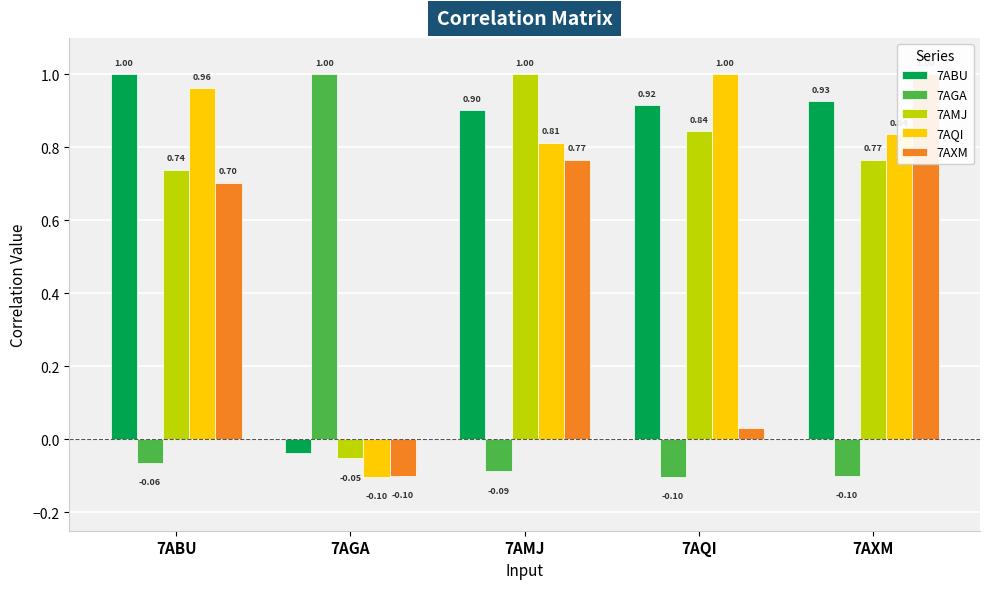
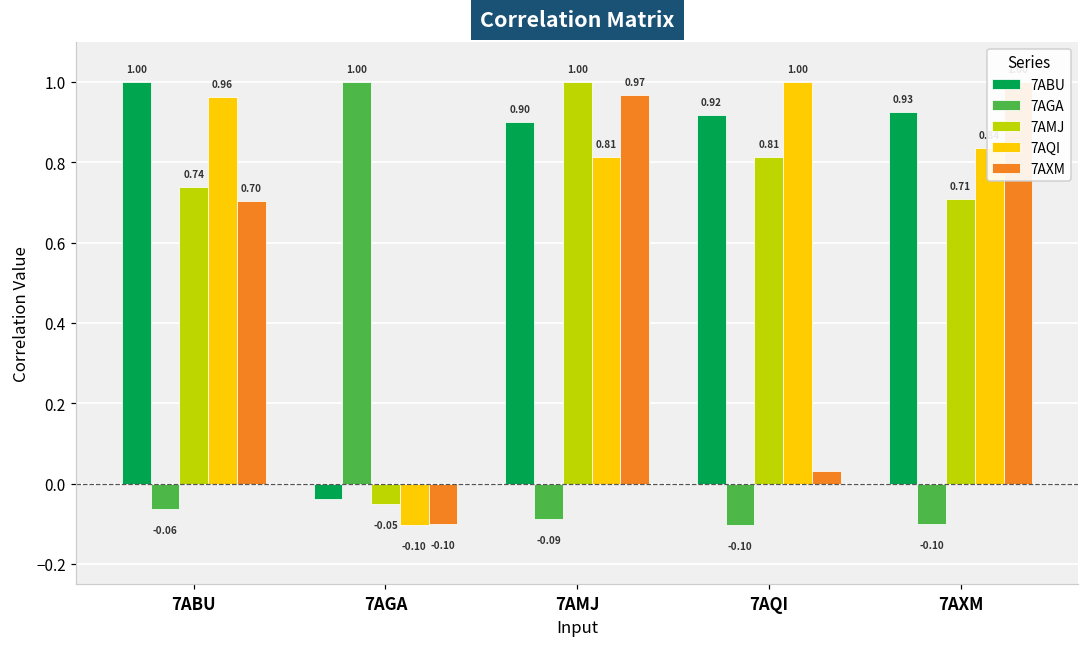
7AXM, 7AMJ: 0.77 -> 0.97
7AMJ, 7AQI: 0.84 -> 0.81
7AMJ, 7AXM: 0.77 -> 0.71
